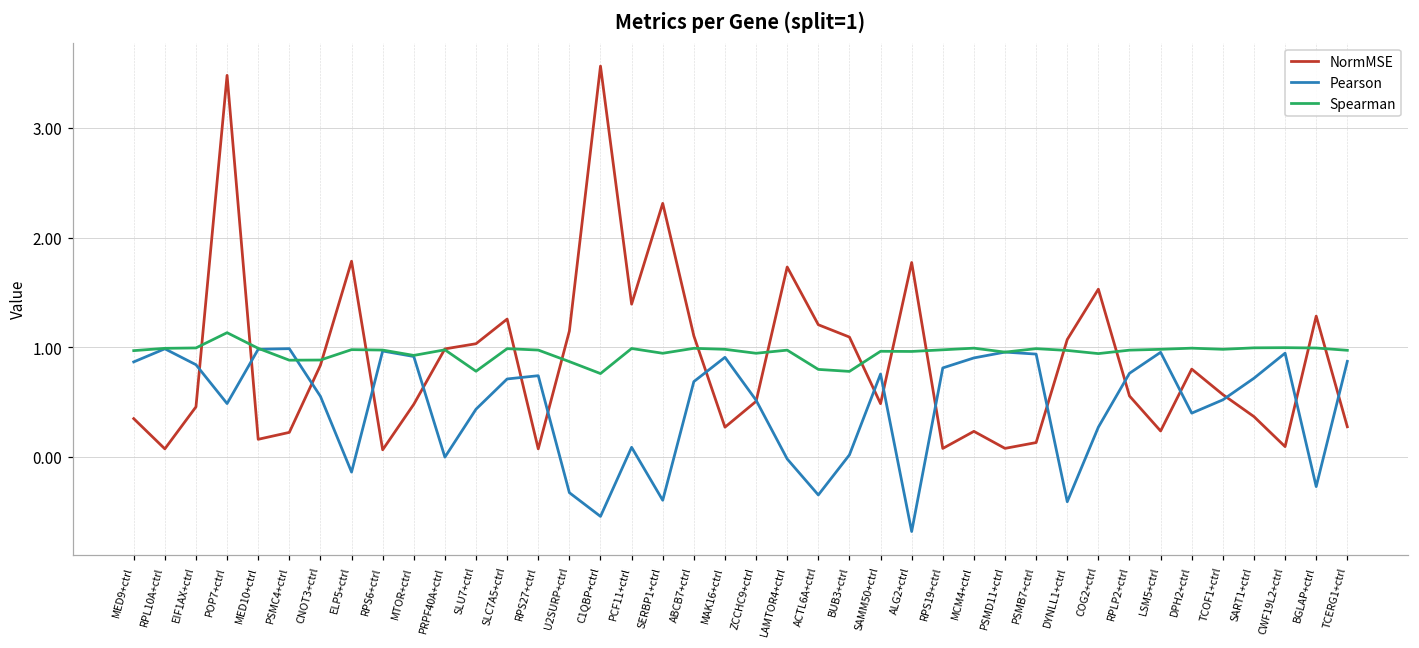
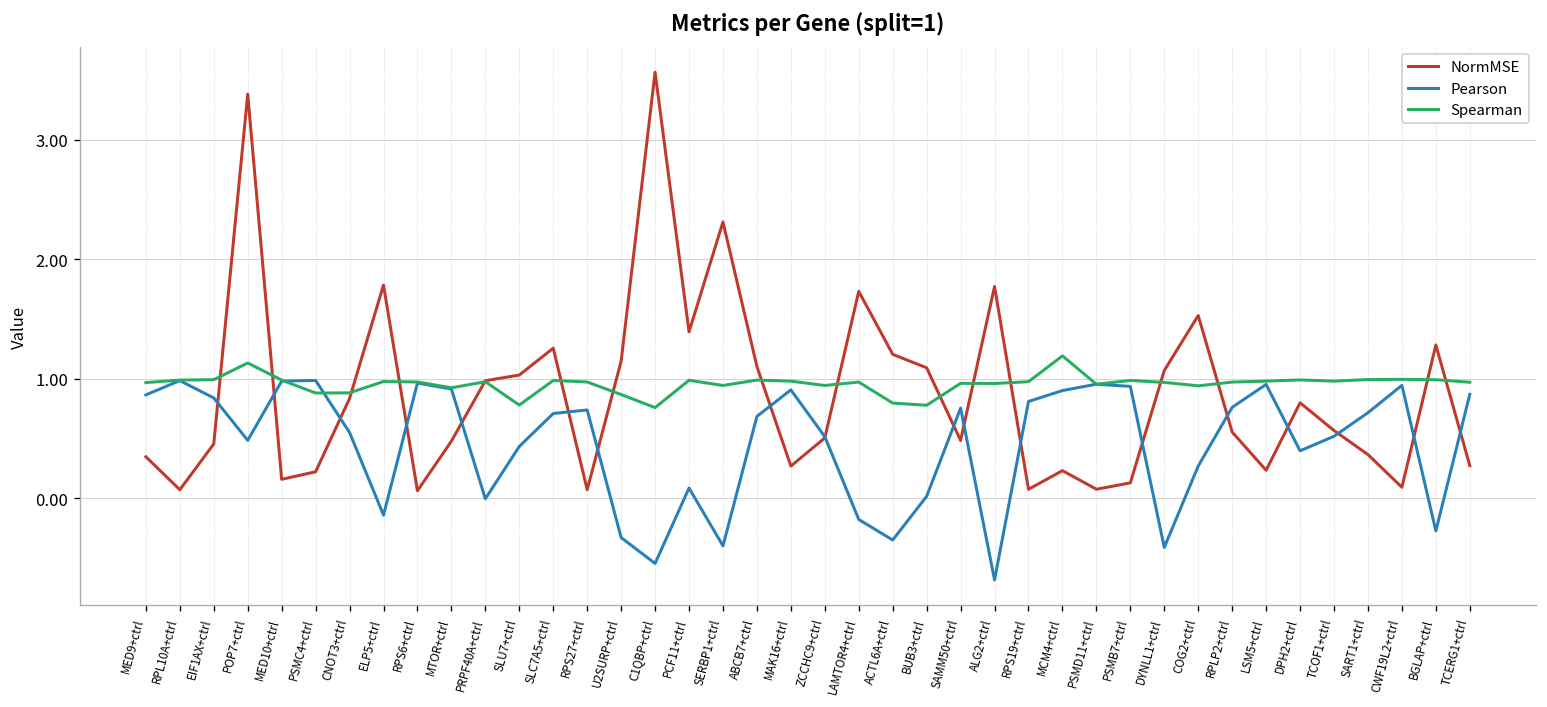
NormMSE, POP7+ctrl: 3.5 -> 3.4
Pearson, LAMTOR4+ctrl: 0.0 -> -0.2
Spearman, MCM4+ctrl: 1.0 -> 1.2
